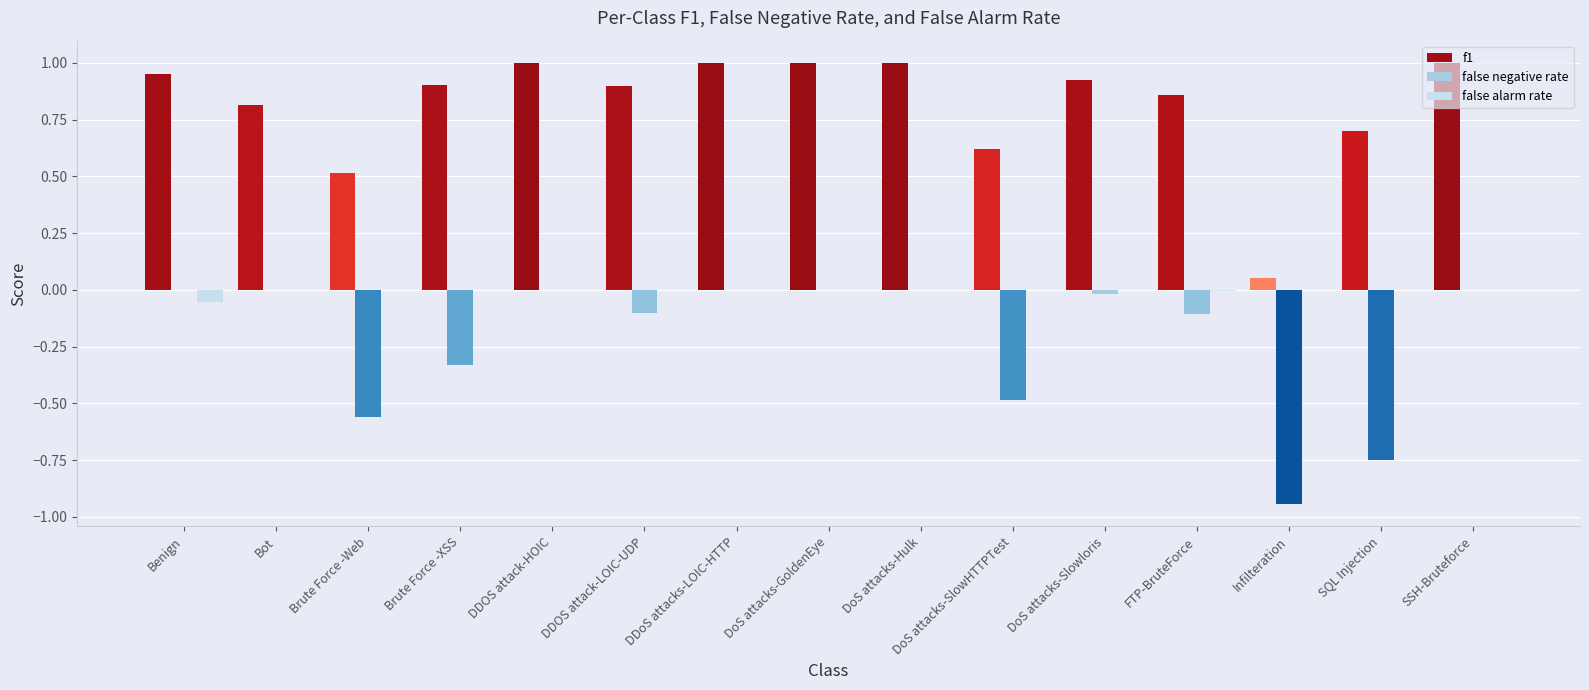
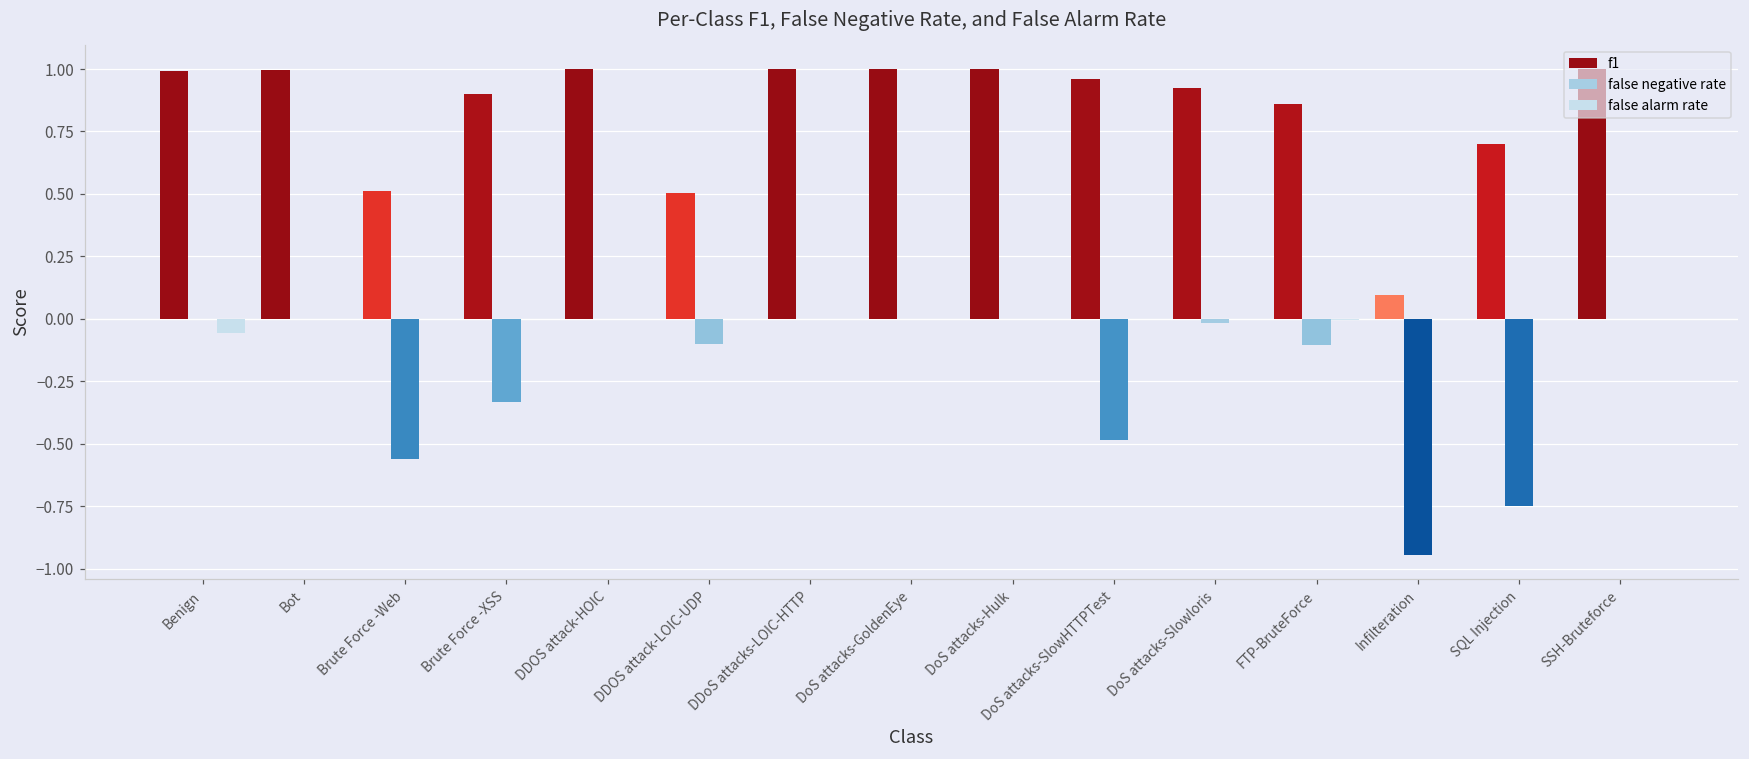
f1, Benign: 0.95 -> 0.99
f1, Bot: 0.81 -> 1.00
f1, DDOS attack-LOIC-UDP: 0.90 -> 0.50
f1, DoS attacks-SlowHTTPTest: 0.62 -> 0.96
f1, Infilteration: 0.05 -> 0.09
